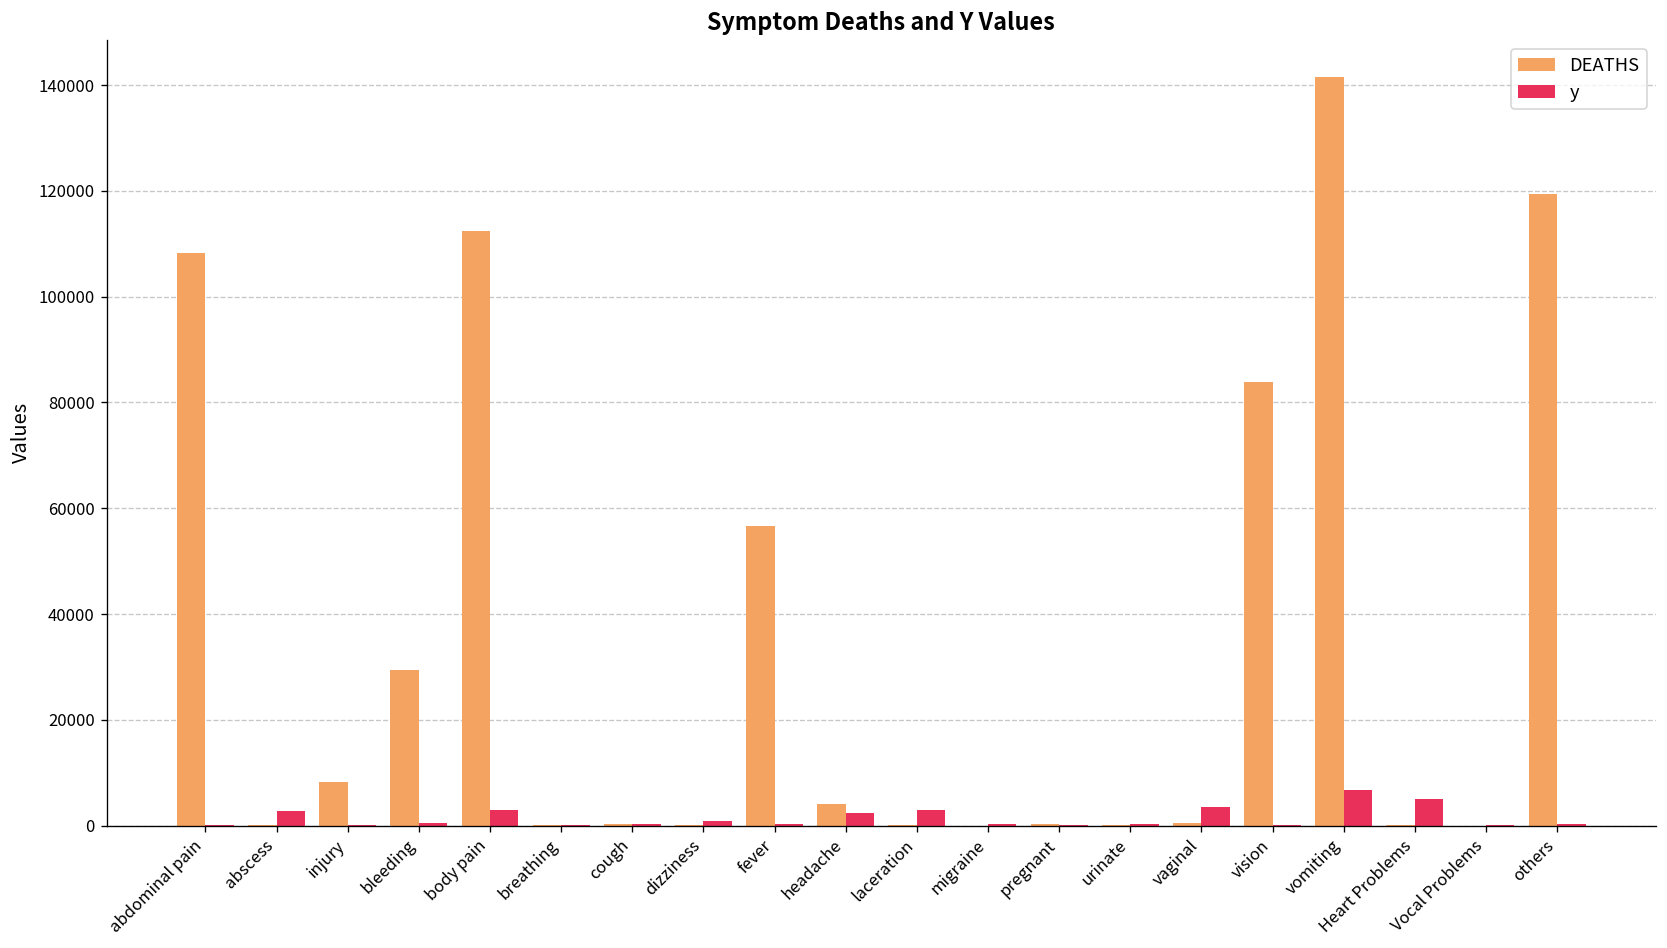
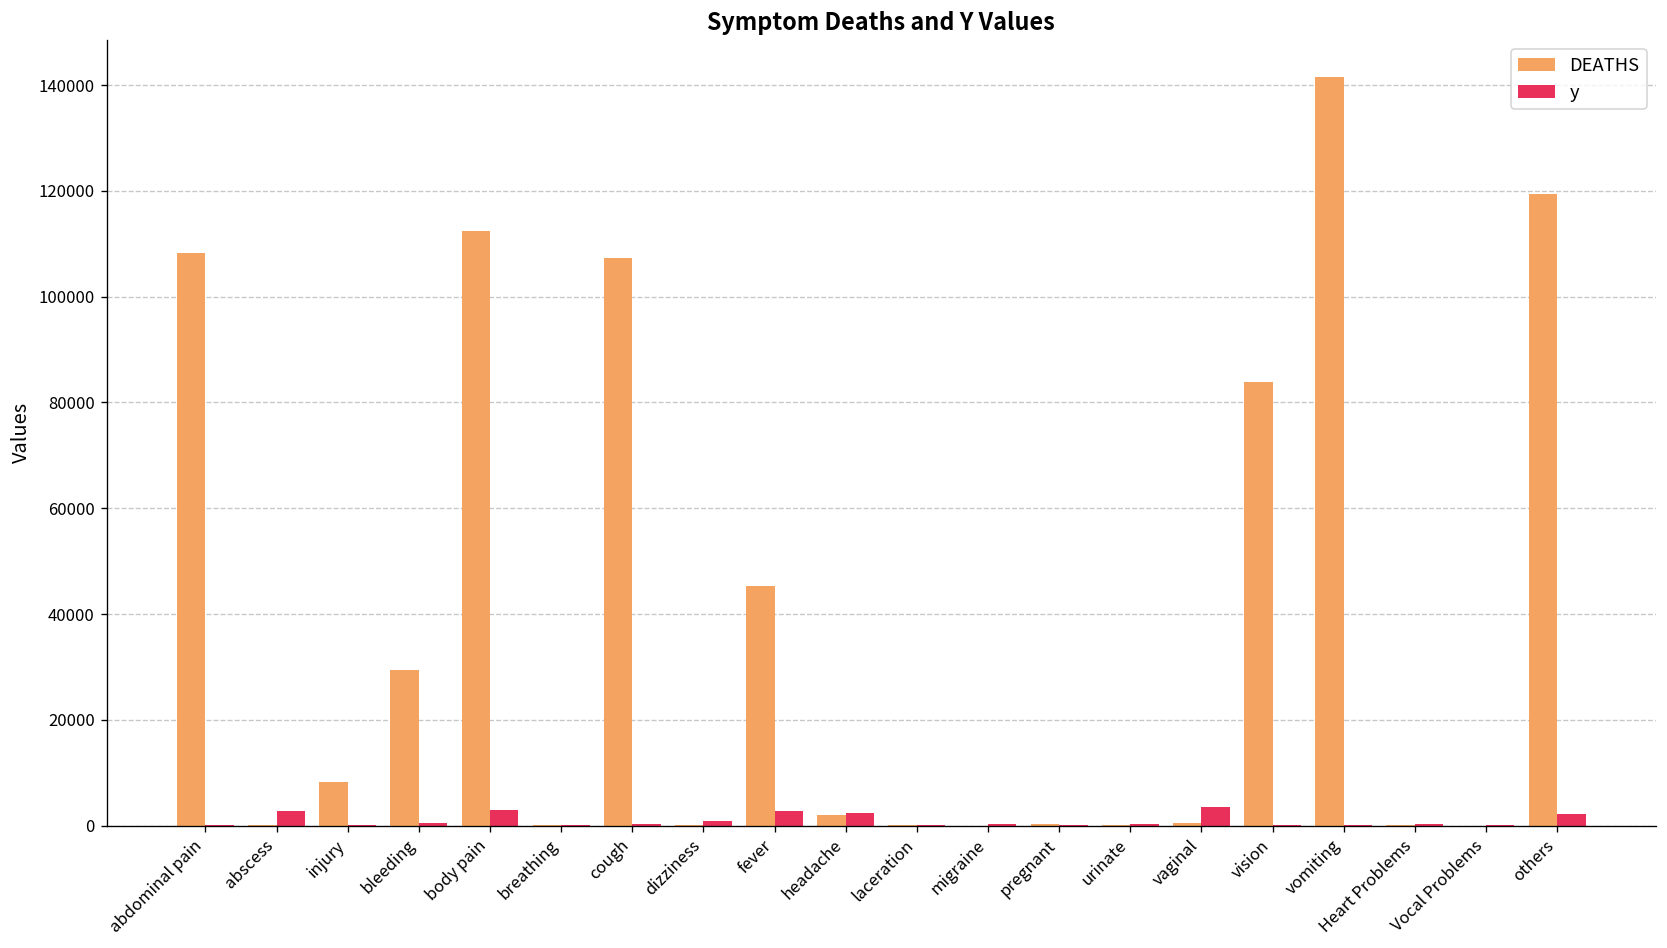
DEATHS, cough: 0 -> 107000
DEATHS, fever: 57000 -> 45000
y, fever: 0 -> 3000
DEATHS, headache: 4000 -> 2000
y, laceration: 3000 -> 0
y, vomiting: 7000 -> 0
y, Heart Problems: 5000 -> 0
y, others: 0 -> 2000
